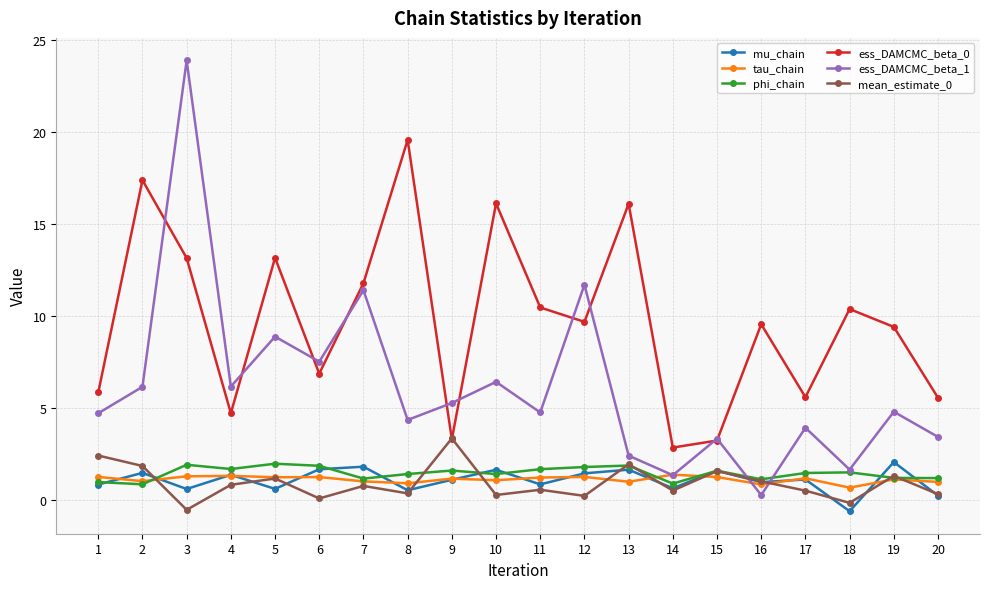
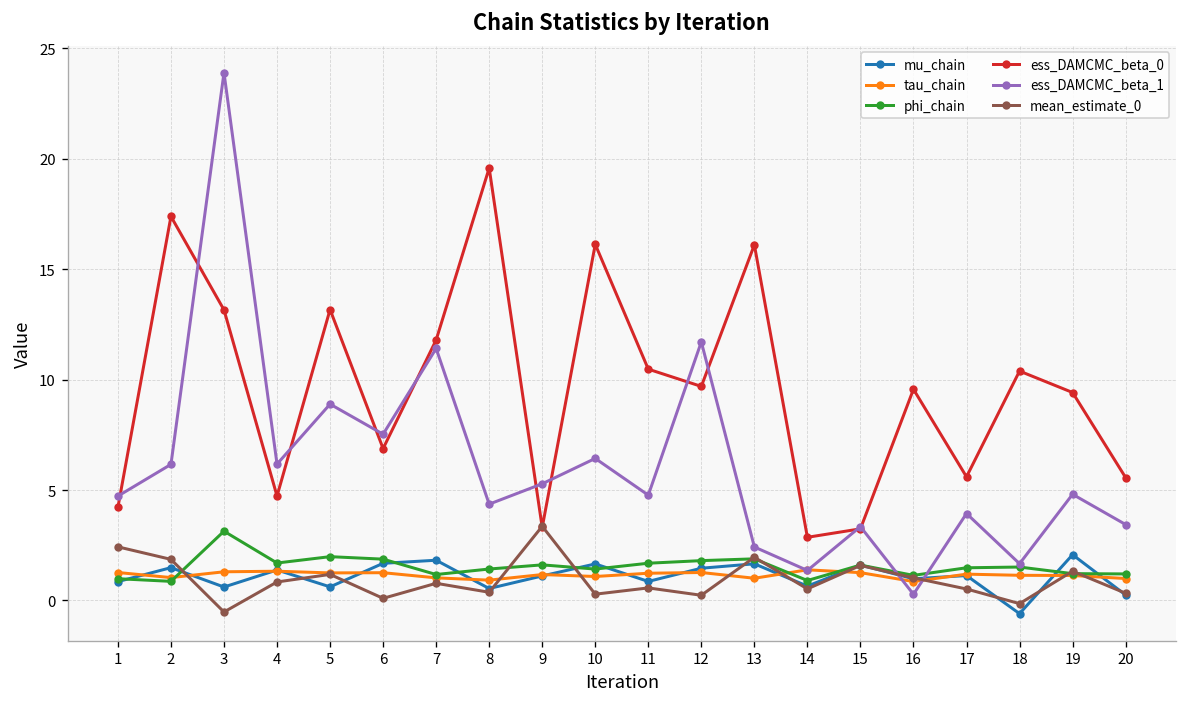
ess_DAMCMC_beta_0, 1: 5.9 -> 4.2
phi_chain, 3: 1.9 -> 3.1
tau_chain, 18: 0.7 -> 1.1
